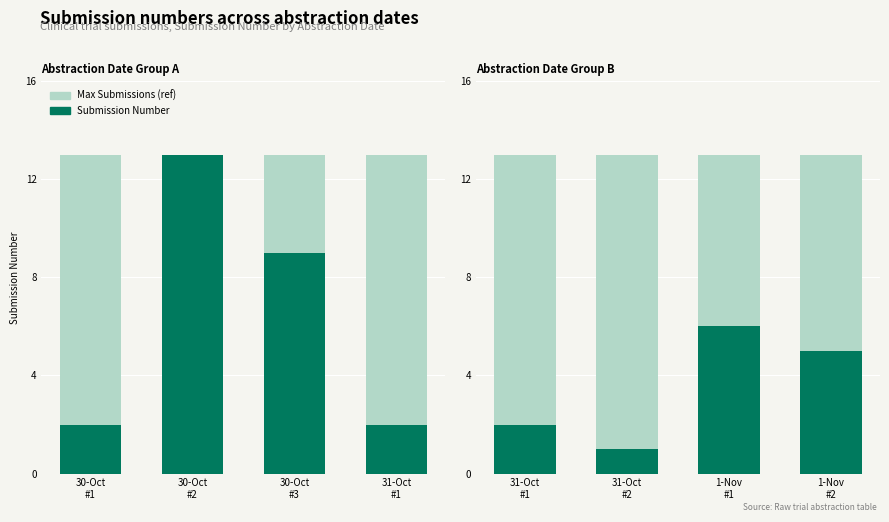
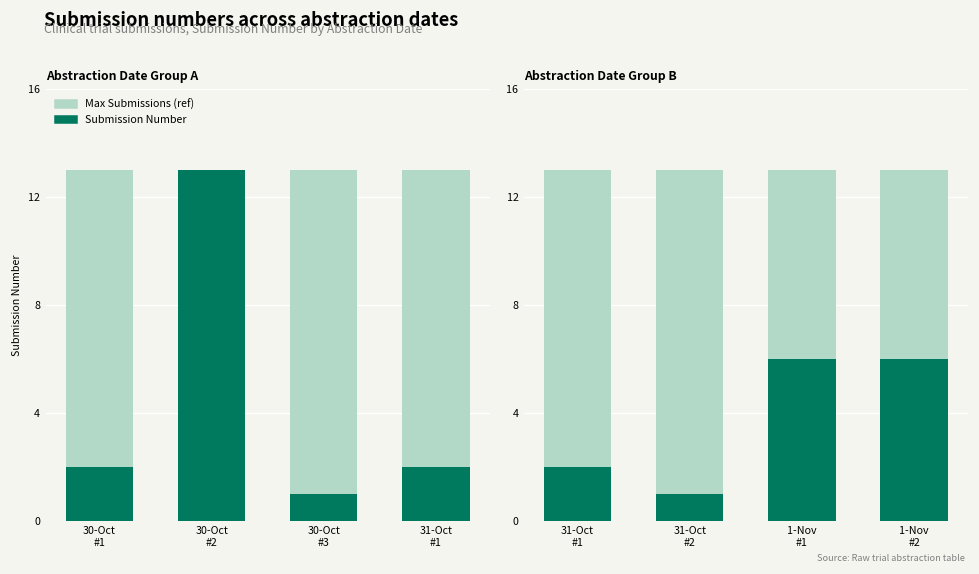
Abstraction Date Group A, Submission Number, 30-Oct #3: 9 -> 1
Abstraction Date Group B, Submission Number, 1-Nov #2: 5 -> 6
